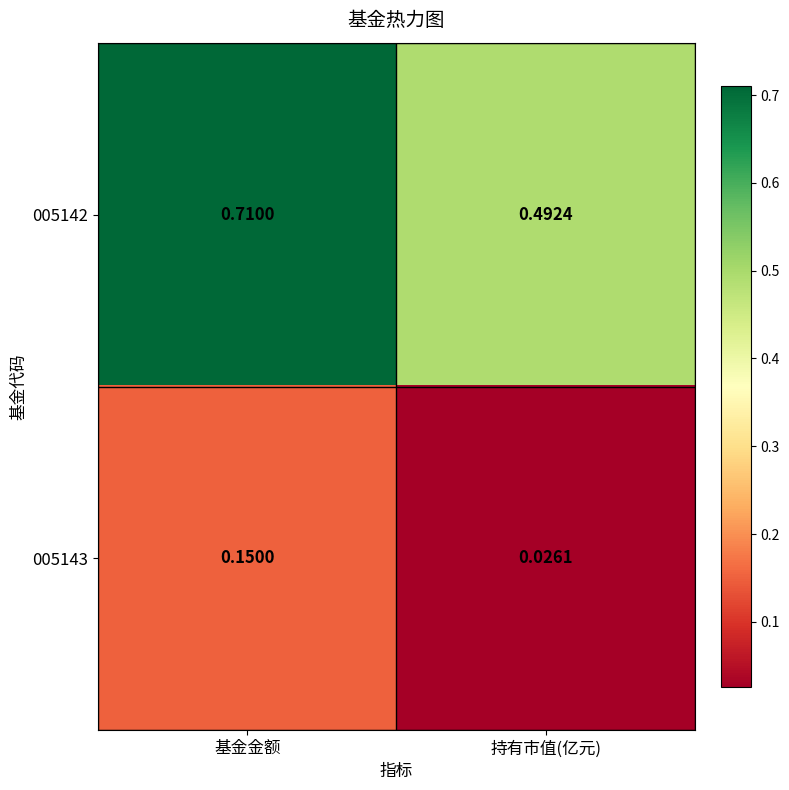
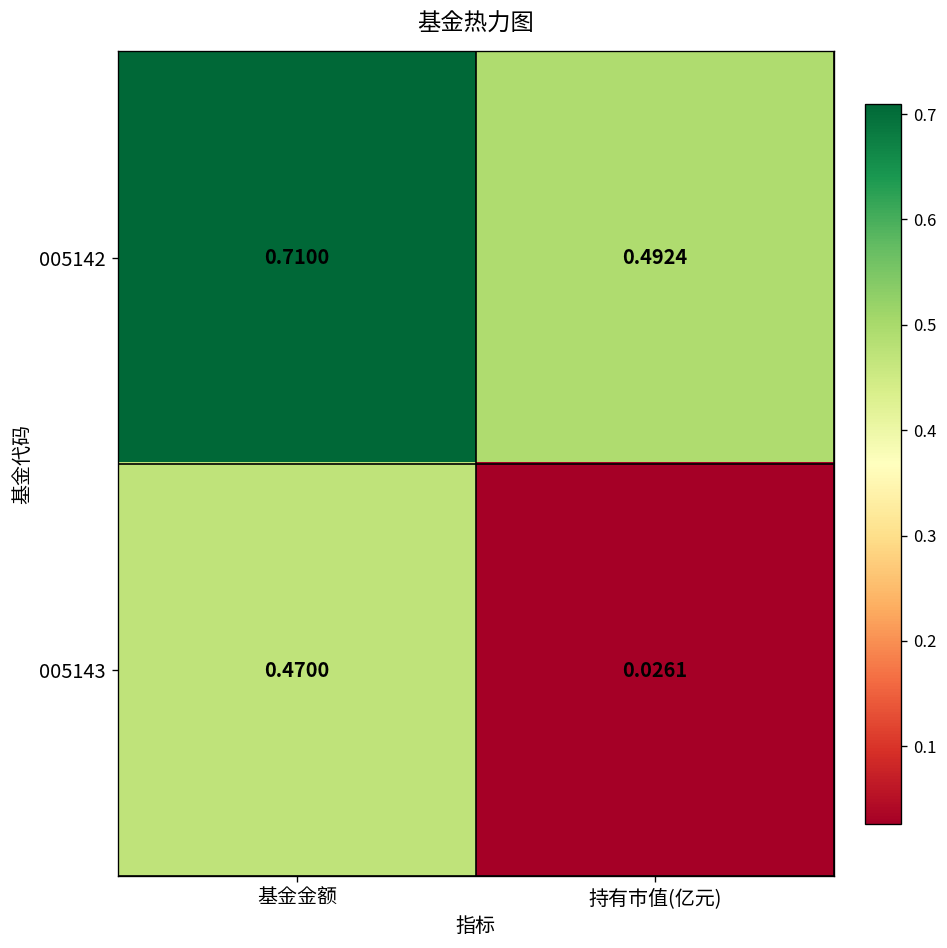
005143, 基金金额: 0.1500 -> 0.4700
